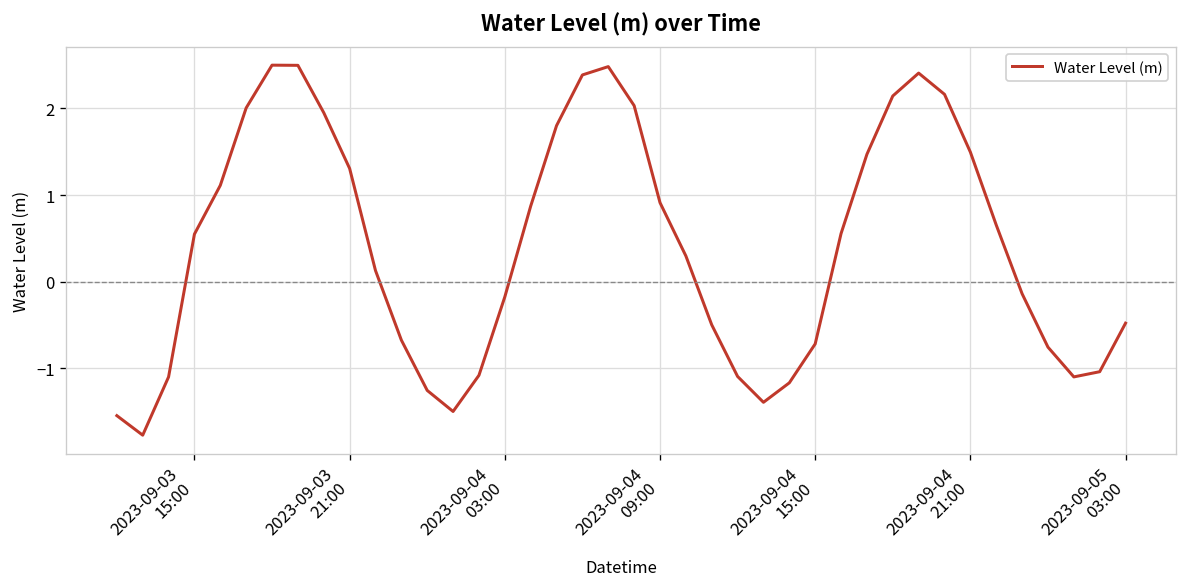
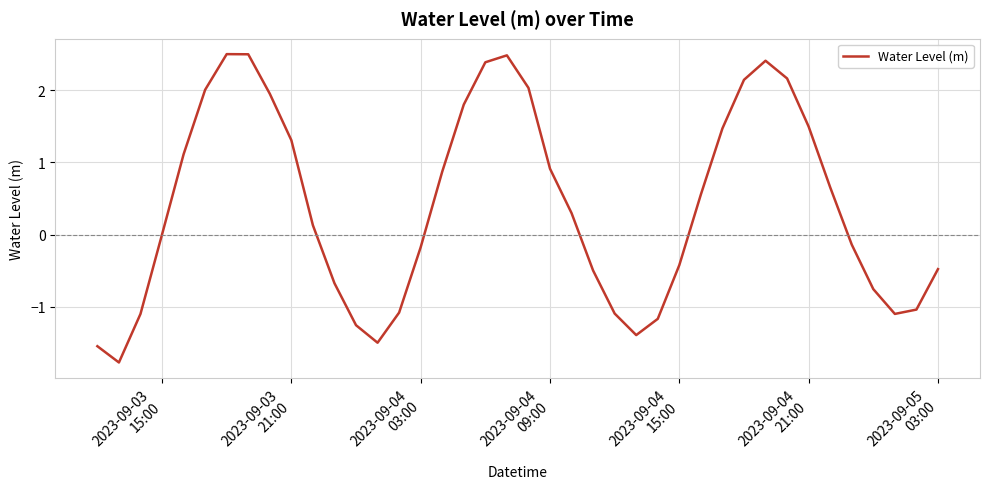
2023-09-03 15:00: 0.5 -> 0.0
2023-09-04 15:00: -0.7 -> -0.4
